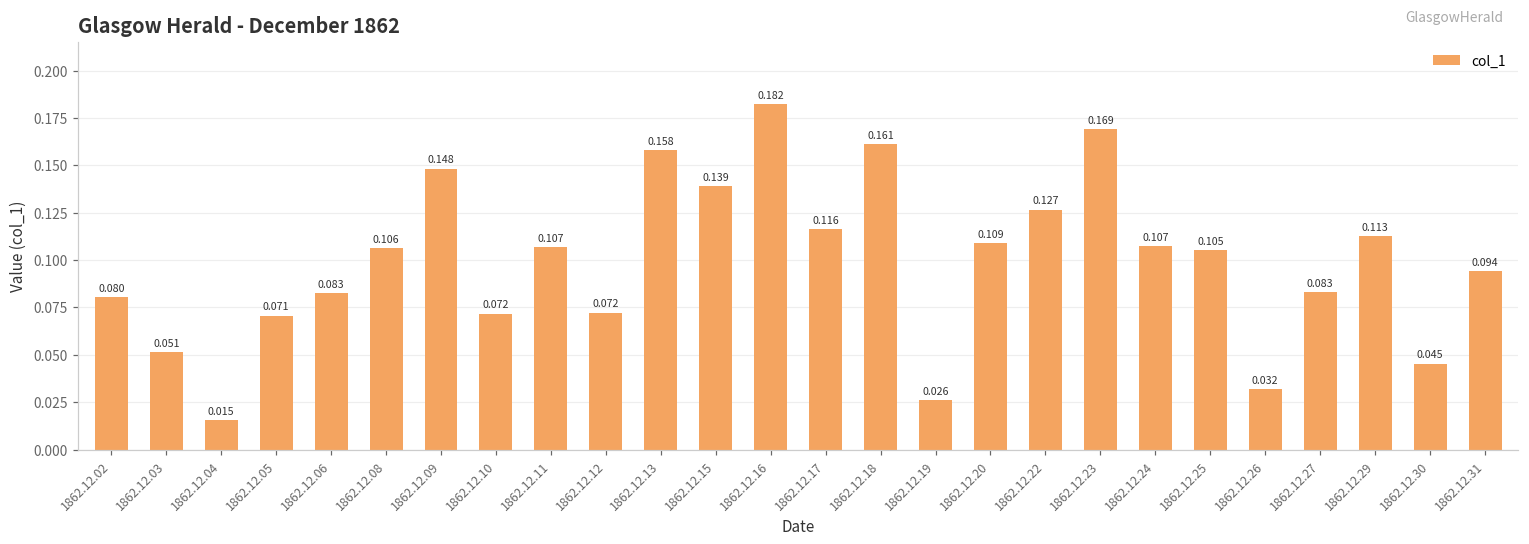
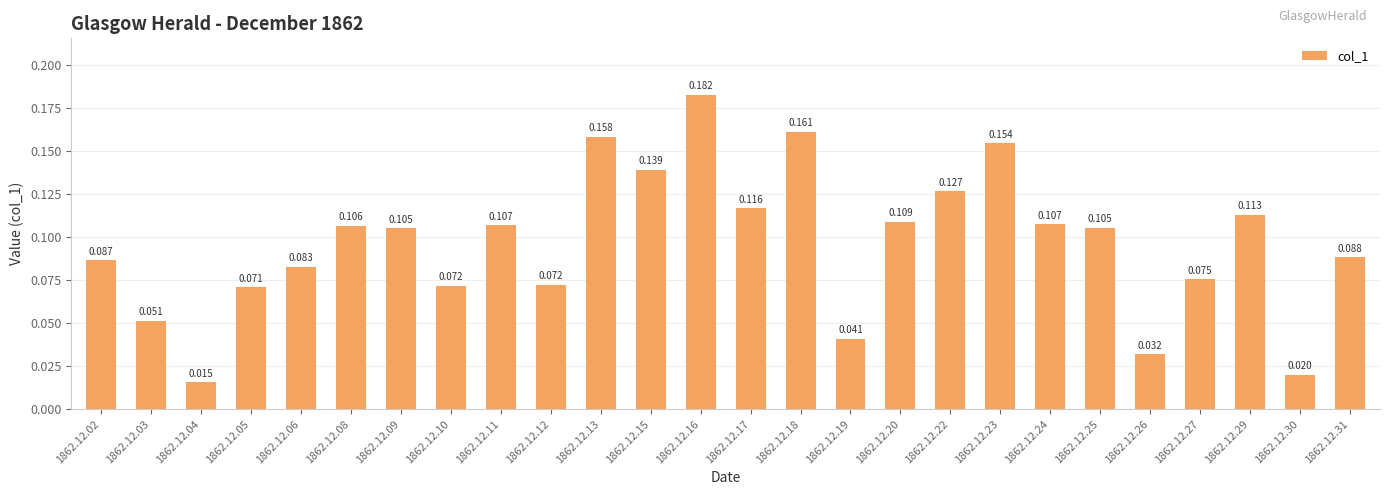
1862.12.02: 0.080 -> 0.087
1862.12.09: 0.148 -> 0.105
1862.12.19: 0.026 -> 0.041
1862.12.23: 0.169 -> 0.154
1862.12.27: 0.083 -> 0.075
1862.12.30: 0.045 -> 0.020
1862.12.31: 0.094 -> 0.088
